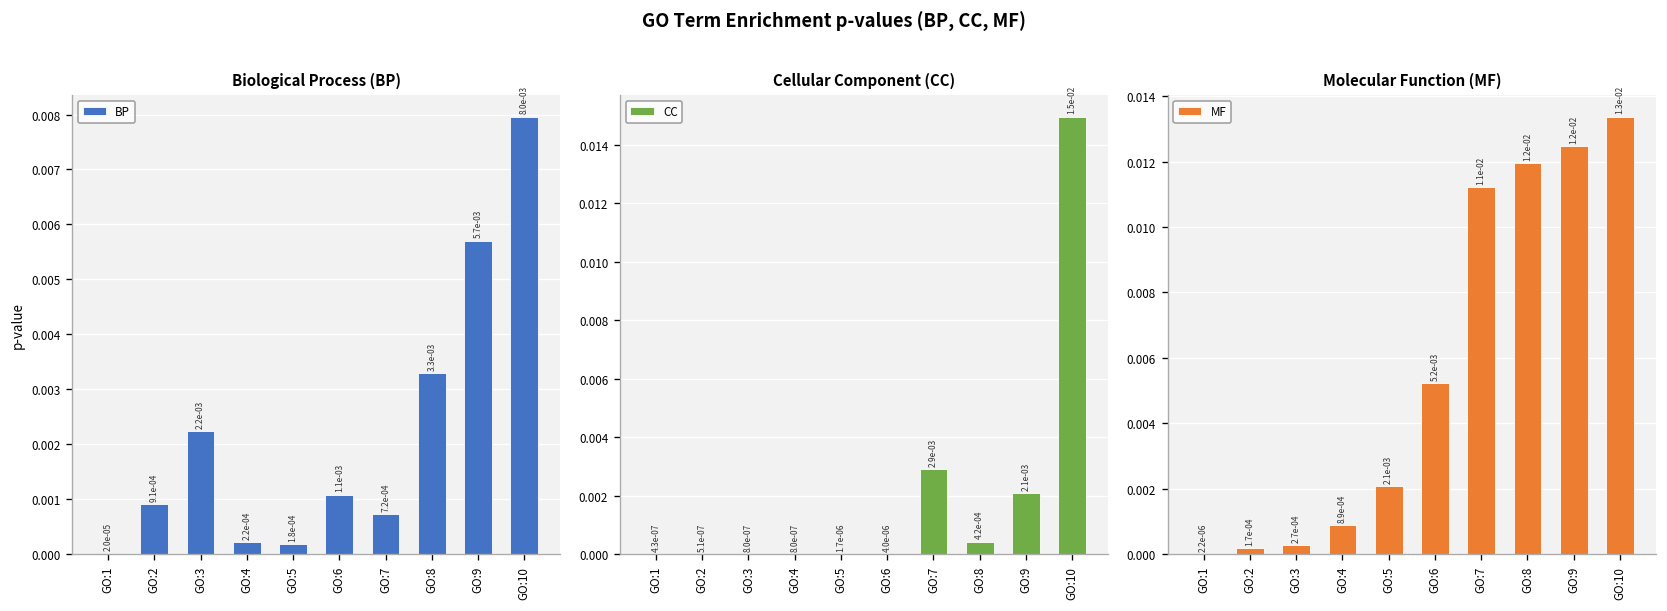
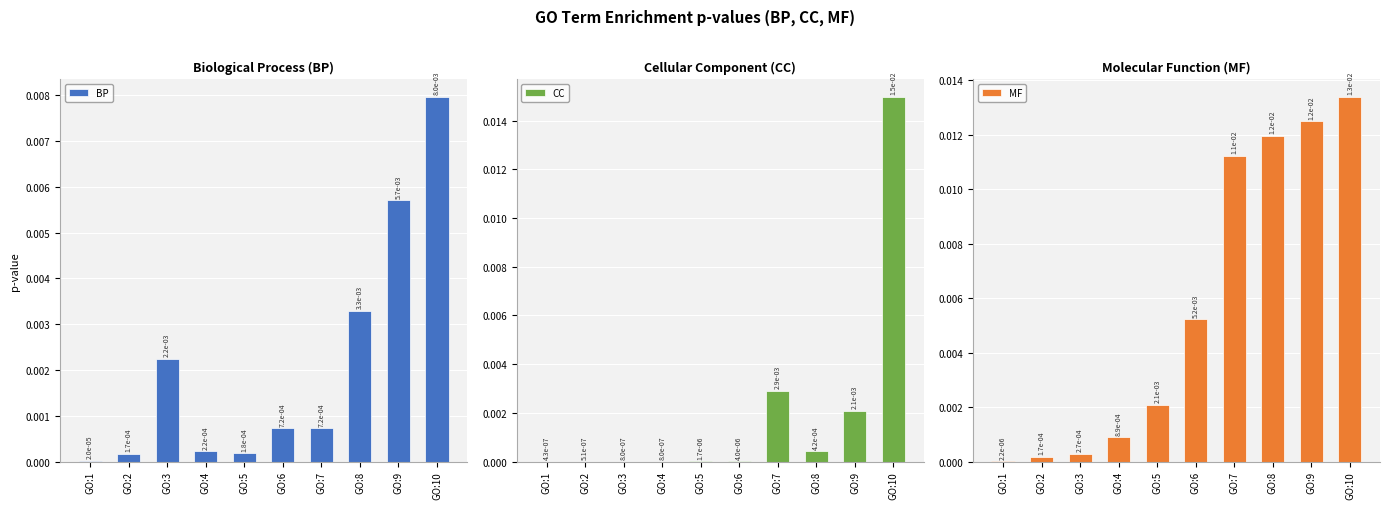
Biological Process (BP), GO:2: 9.1e-04 -> 1.7e-04
Biological Process (BP), GO:6: 1.1e-03 -> 7.2e-04
